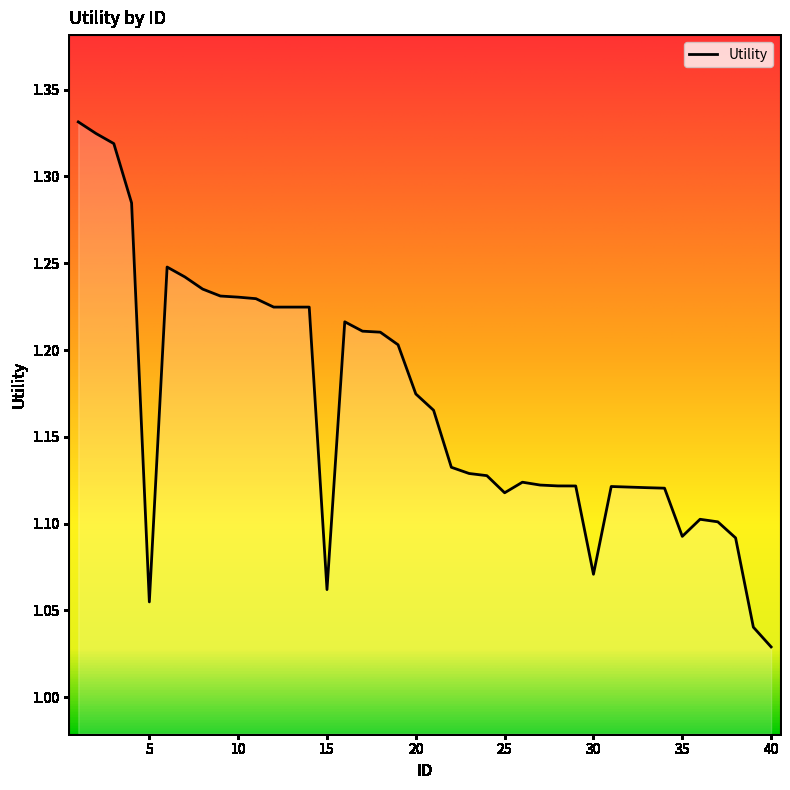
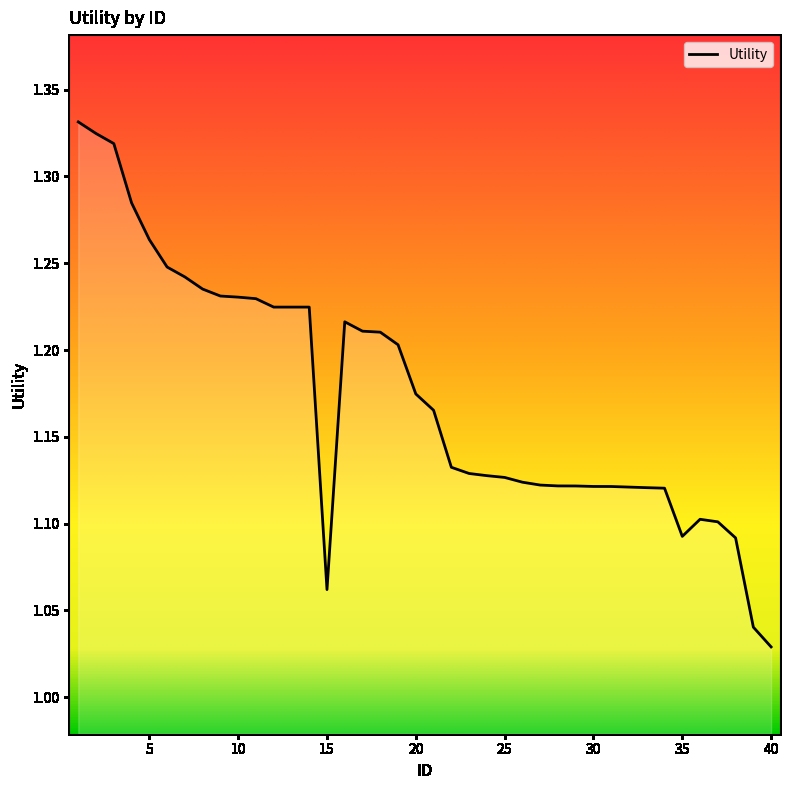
5: 1.055 -> 1.264
25: 1.118 -> 1.127
30: 1.071 -> 1.121
